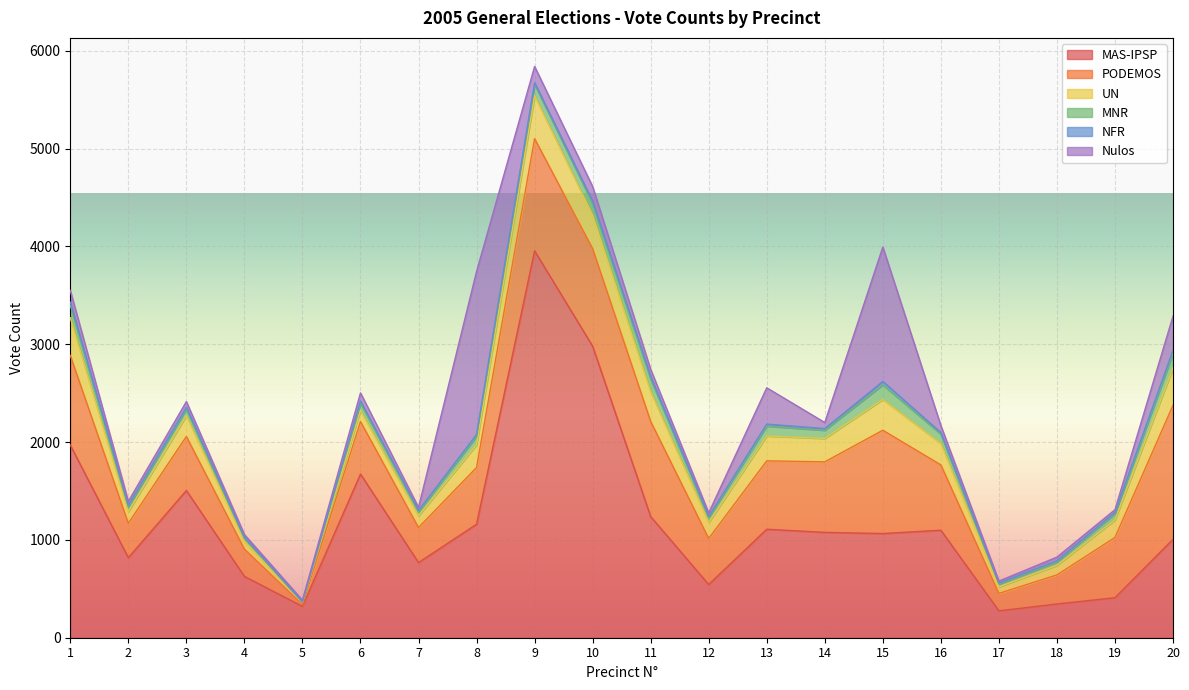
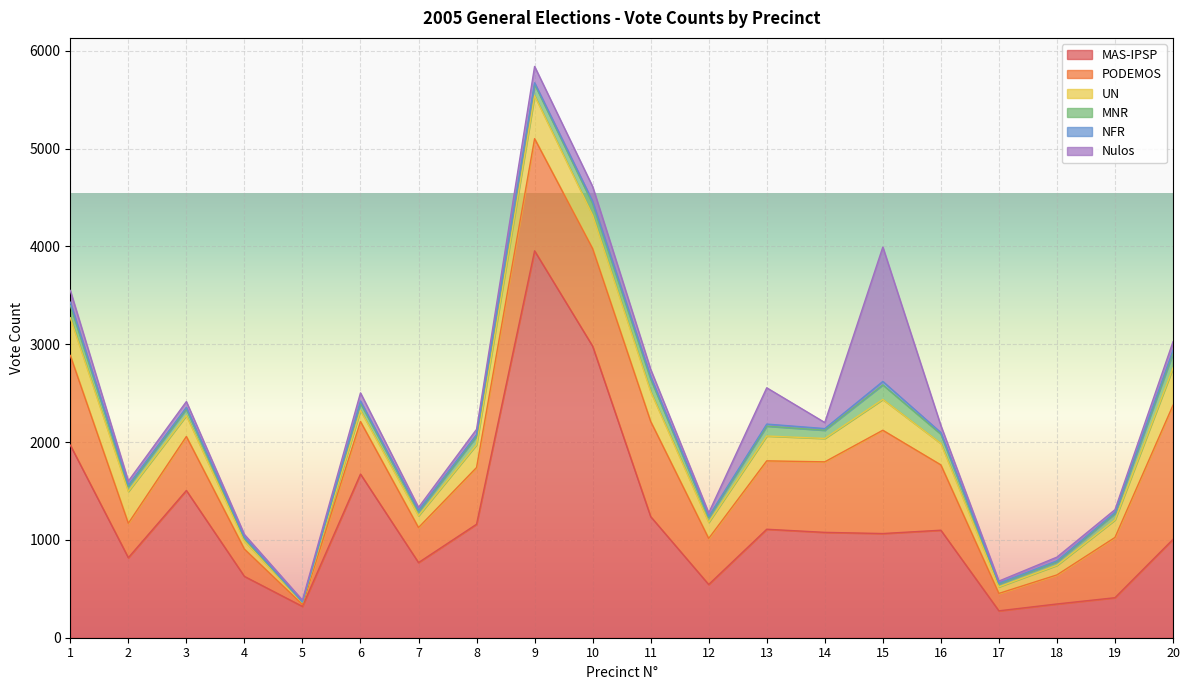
UN, 2: 100 -> 300
Nulos, 8: 1700 -> 100
Nulos, 20: 300 -> 100
